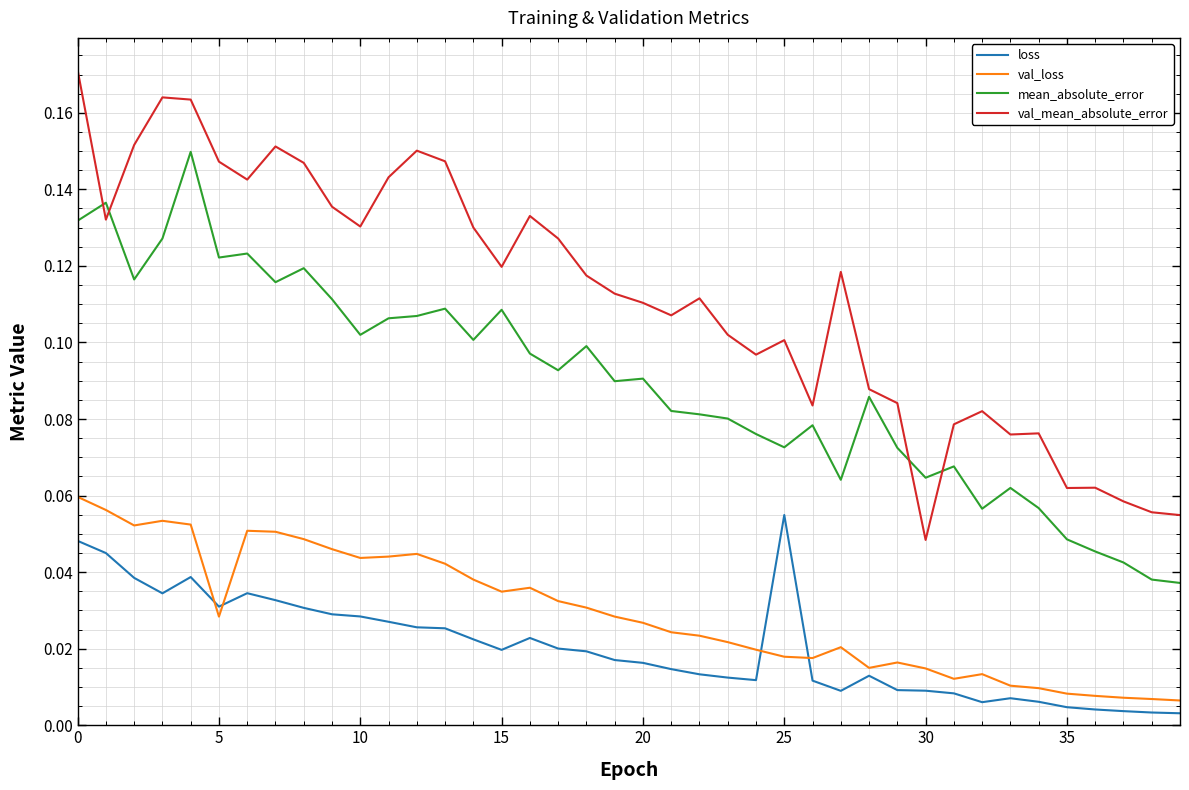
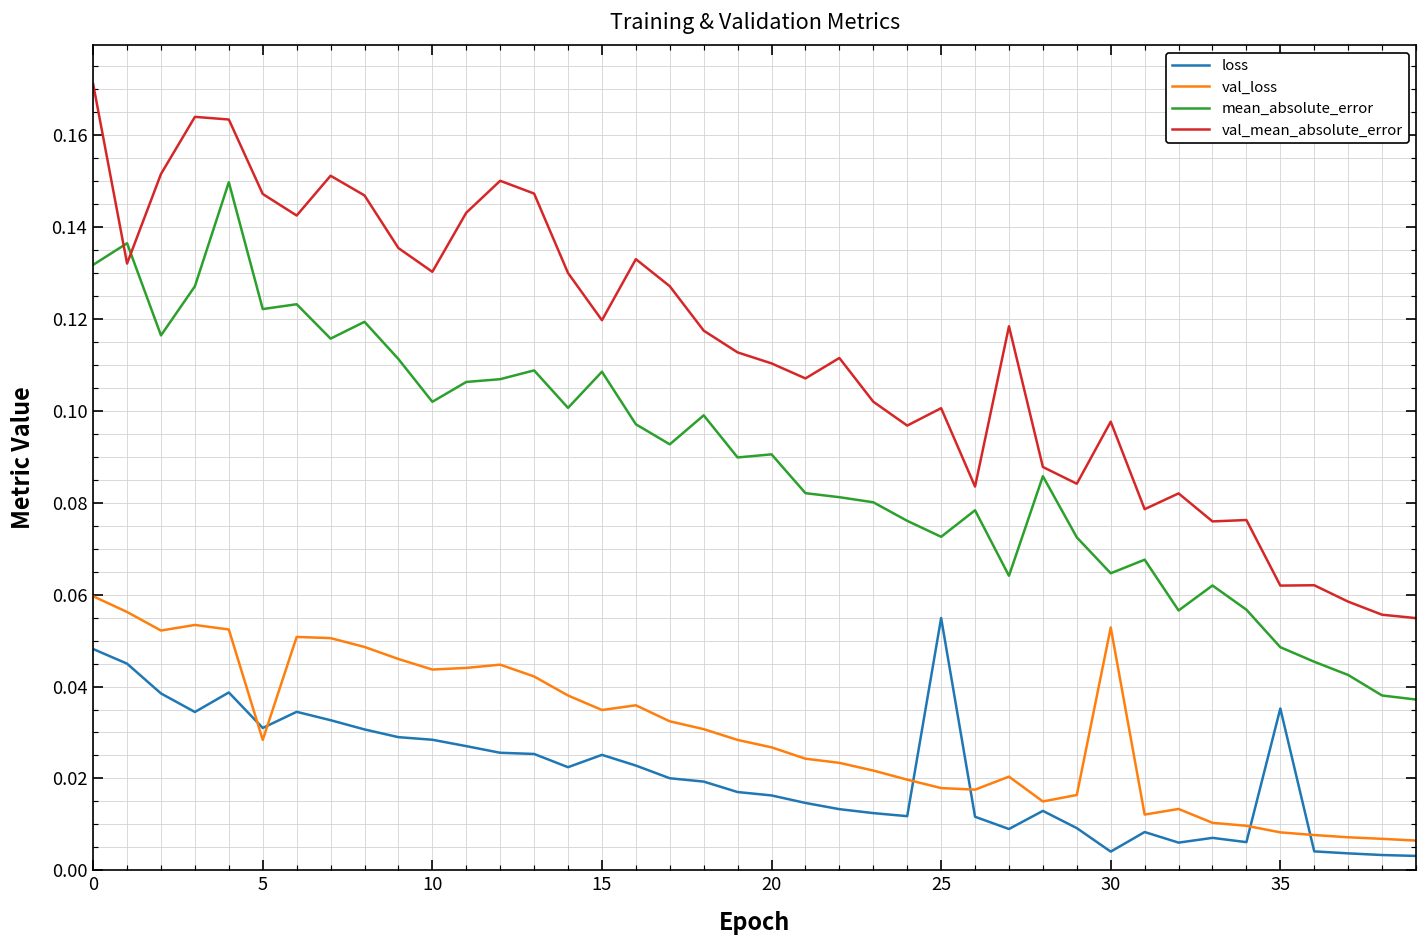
loss, 15: 0.020 -> 0.025
loss, 30: 0.009 -> 0.004
val_loss, 30: 0.015 -> 0.053
val_mean_absolute_error, 30: 0.048 -> 0.098
loss, 35: 0.005 -> 0.035
